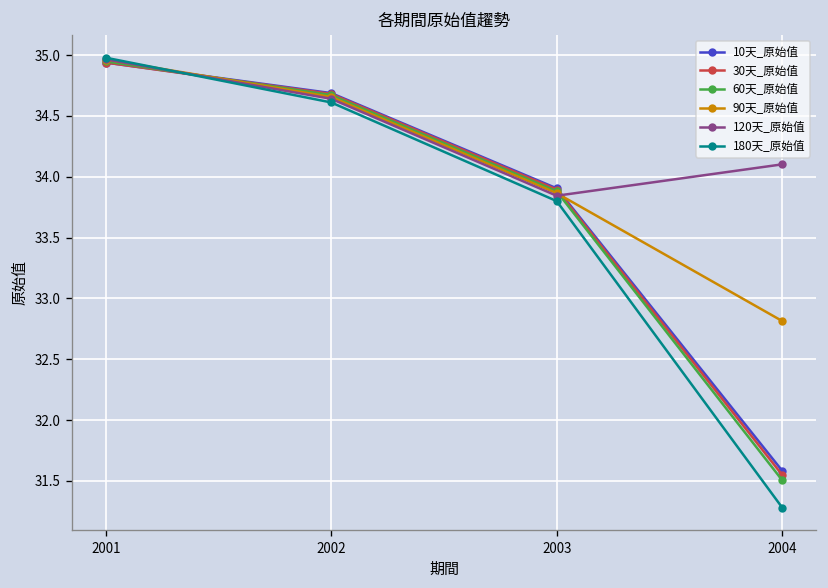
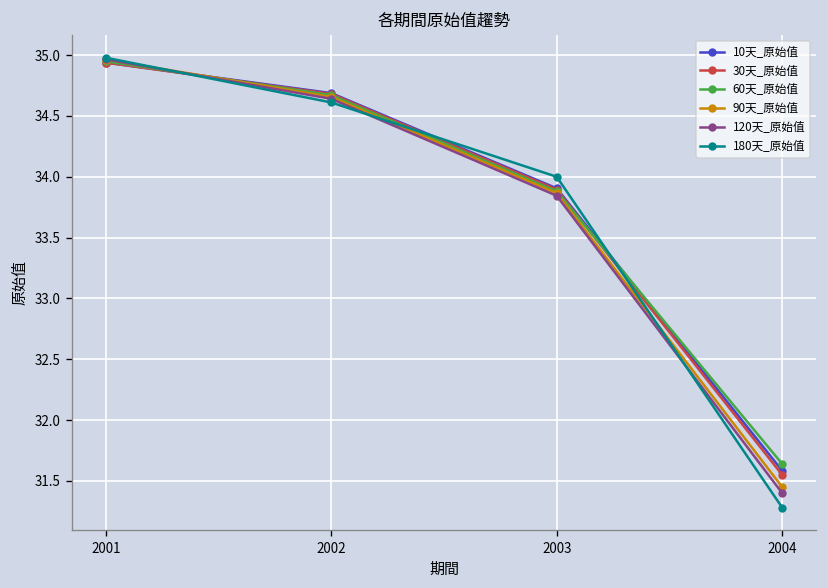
180天_原始值, 2003: 33.8 -> 34.0
60天_原始值, 2004: 31.51 -> 31.64
90天_原始值, 2004: 32.81 -> 31.45
120天_原始值, 2004: 34.10 -> 31.40
